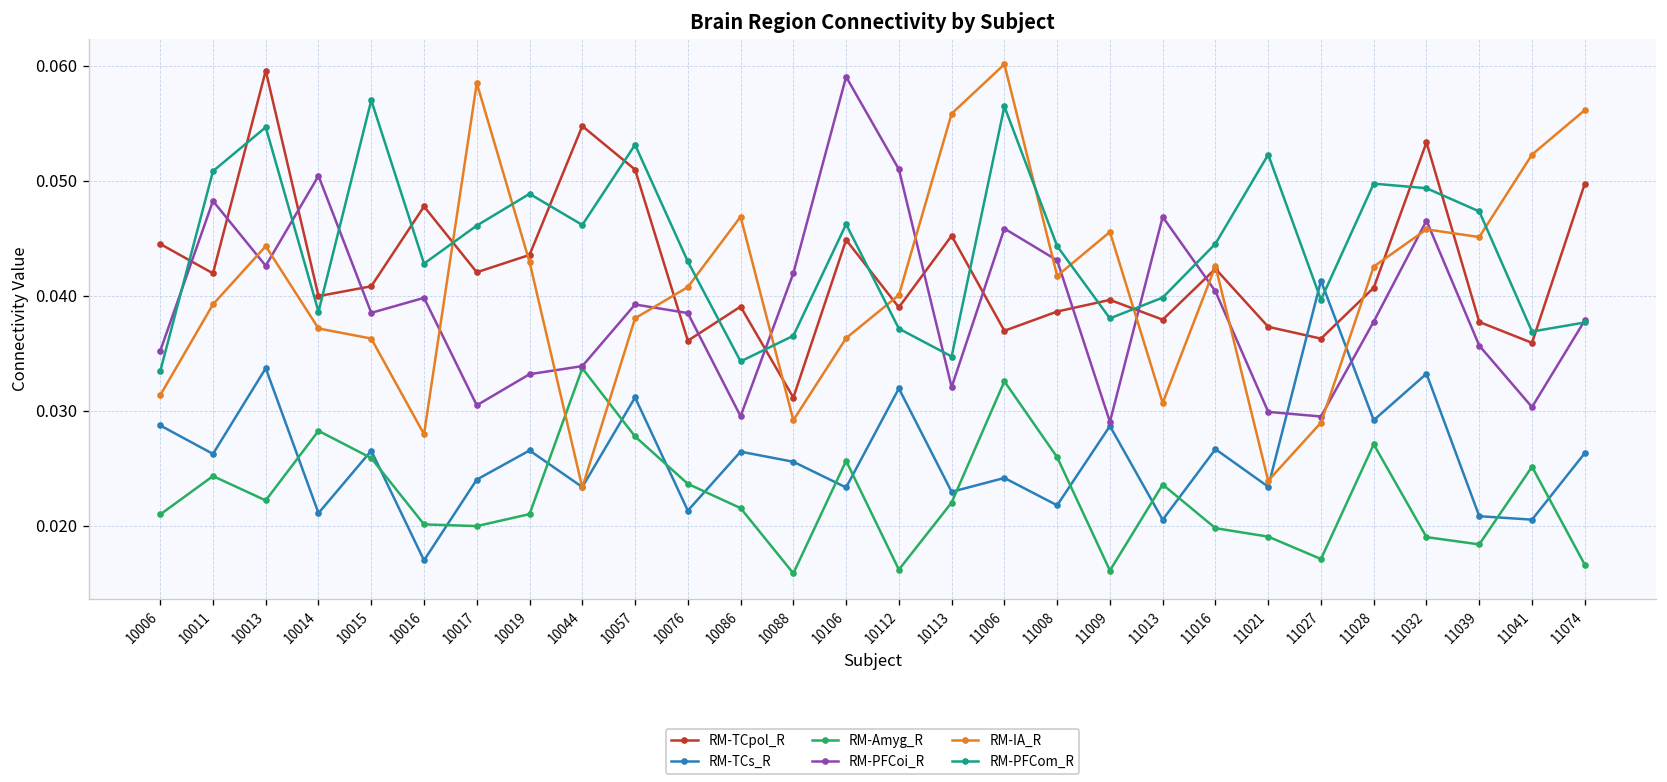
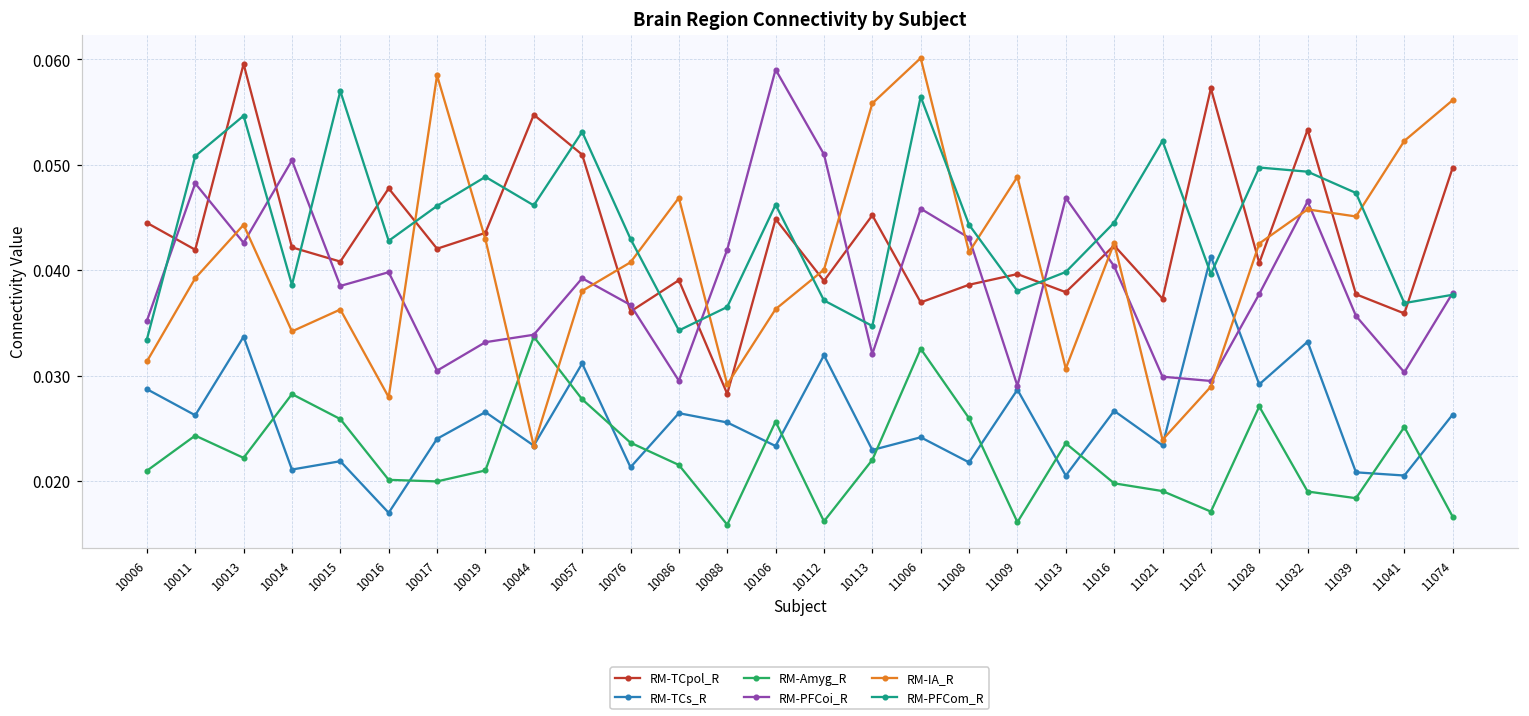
RM-TCpol_R, 10014: 0.040 -> 0.042
RM-IA_R, 10014: 0.037 -> 0.034
RM-TCs_R, 10015: 0.027 -> 0.022
RM-PFCoi_R, 10076: 0.038 -> 0.037
RM-TCpol_R, 10088: 0.031 -> 0.028
RM-IA_R, 11009: 0.046 -> 0.049
RM-TCpol_R, 11027: 0.036 -> 0.057
